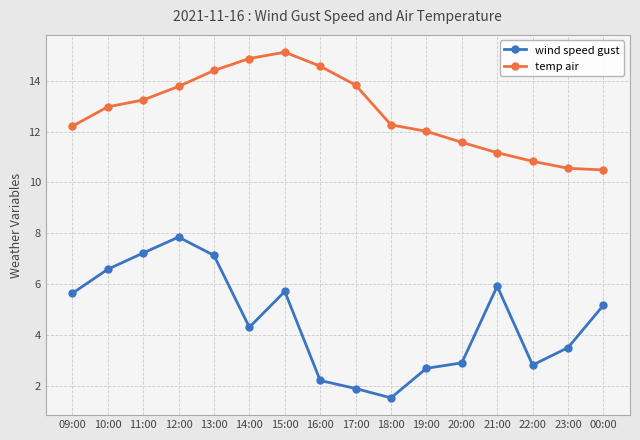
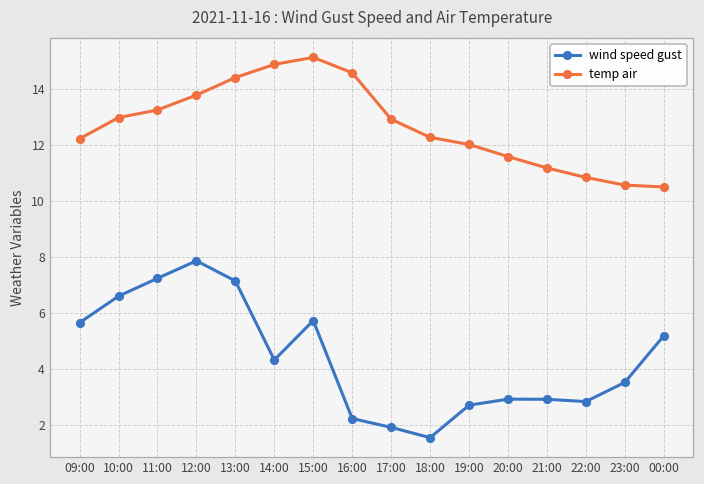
temp air, 17:00: 13.8 -> 12.9
wind speed gust, 21:00: 5.9 -> 2.9
